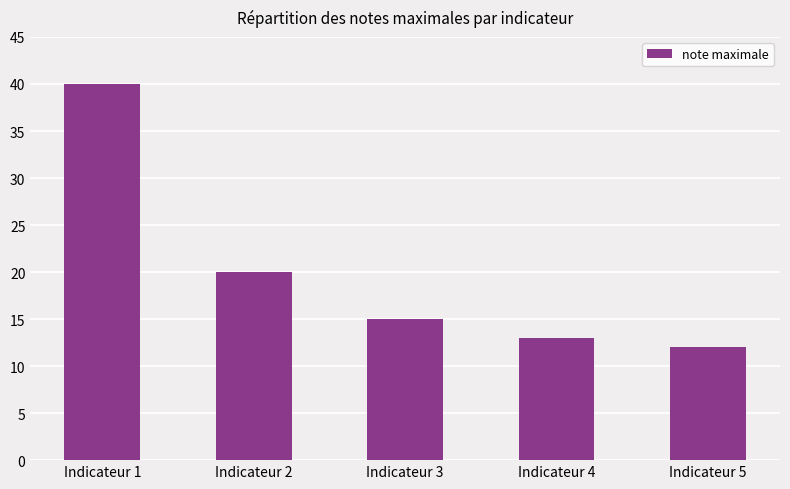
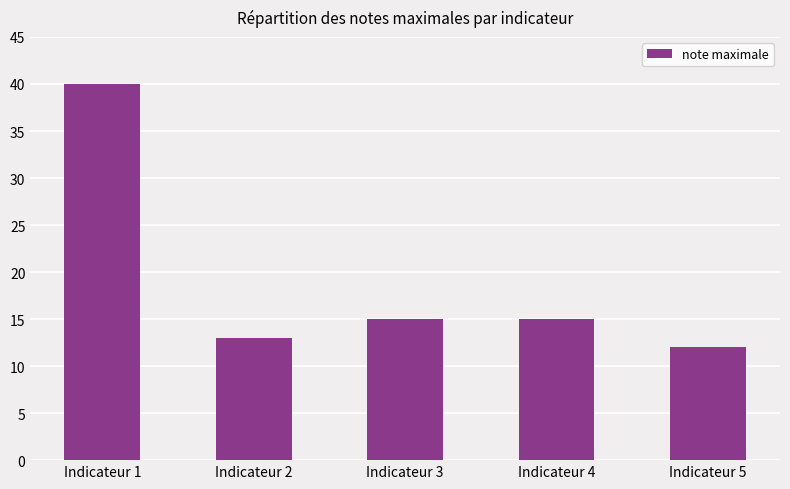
Indicateur 2: 20 -> 13
Indicateur 4: 13 -> 15
